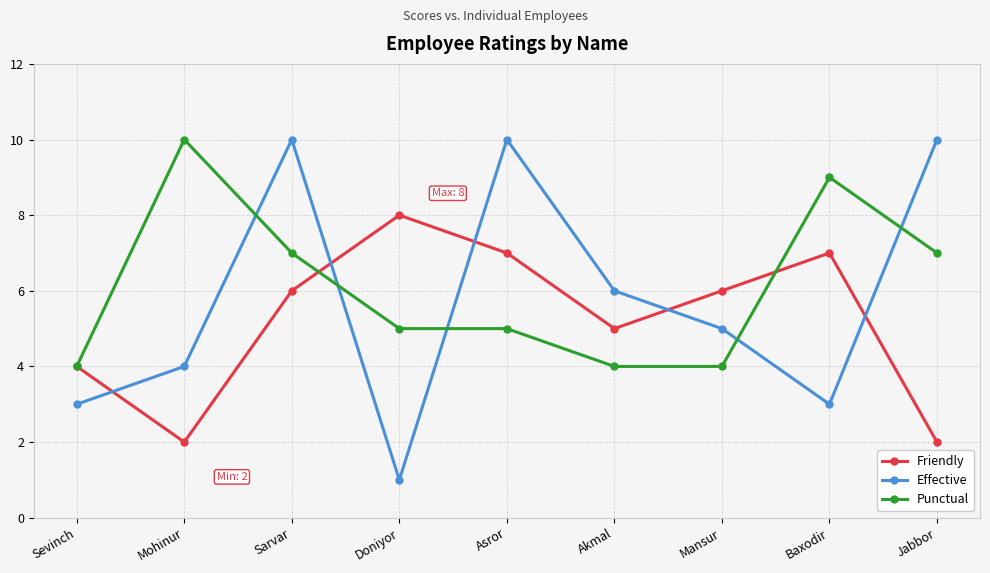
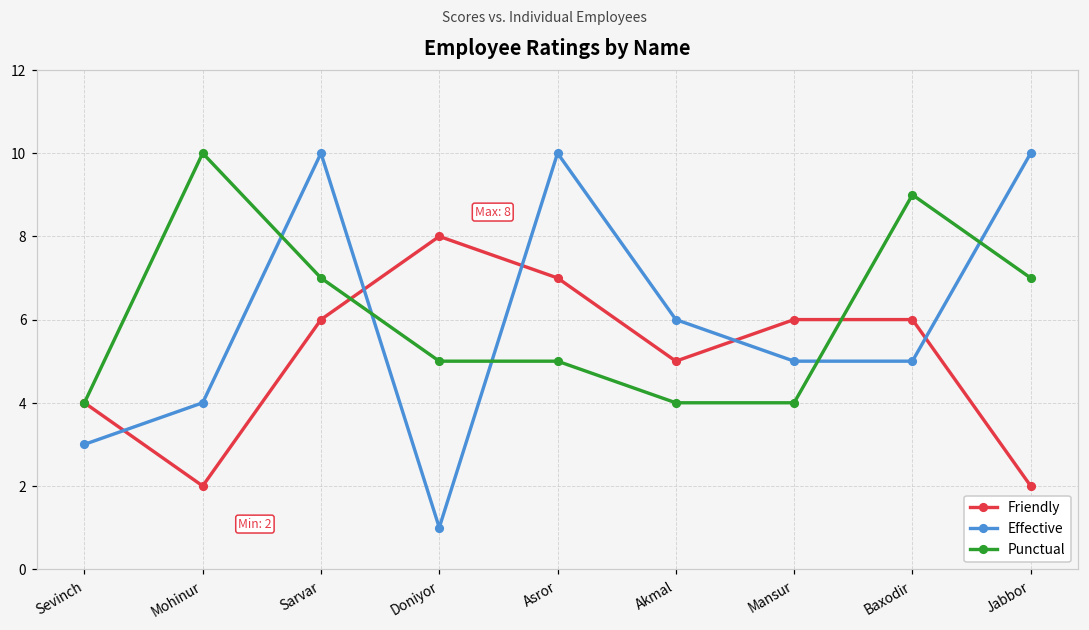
Friendly, Baxodir: 7 -> 6
Effective, Baxodir: 3 -> 5
